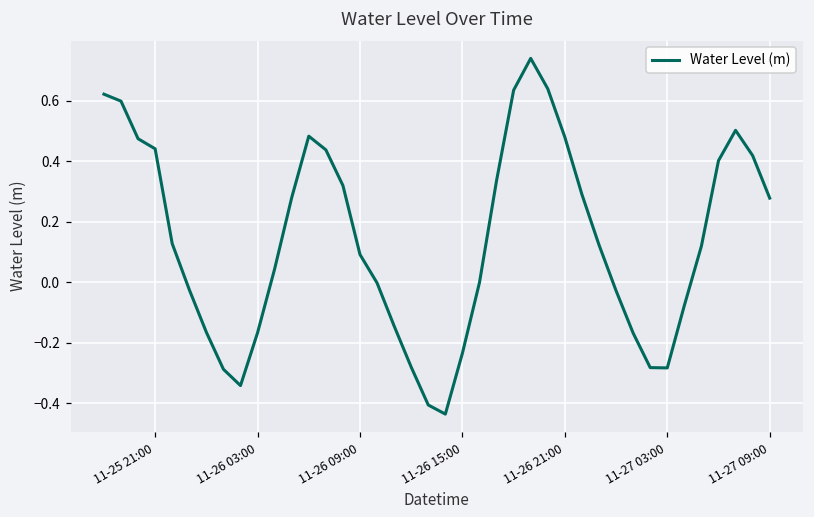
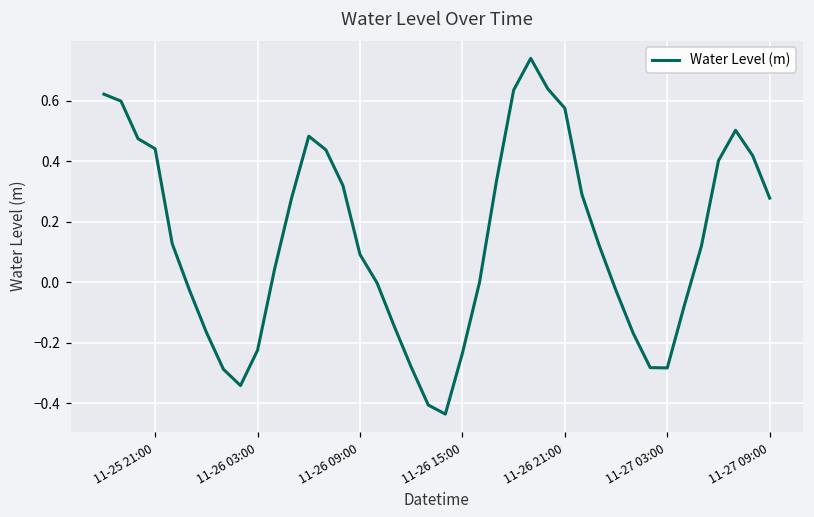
11-26 03:00: -0.17 -> -0.22
11-26 21:00: 0.48 -> 0.58
